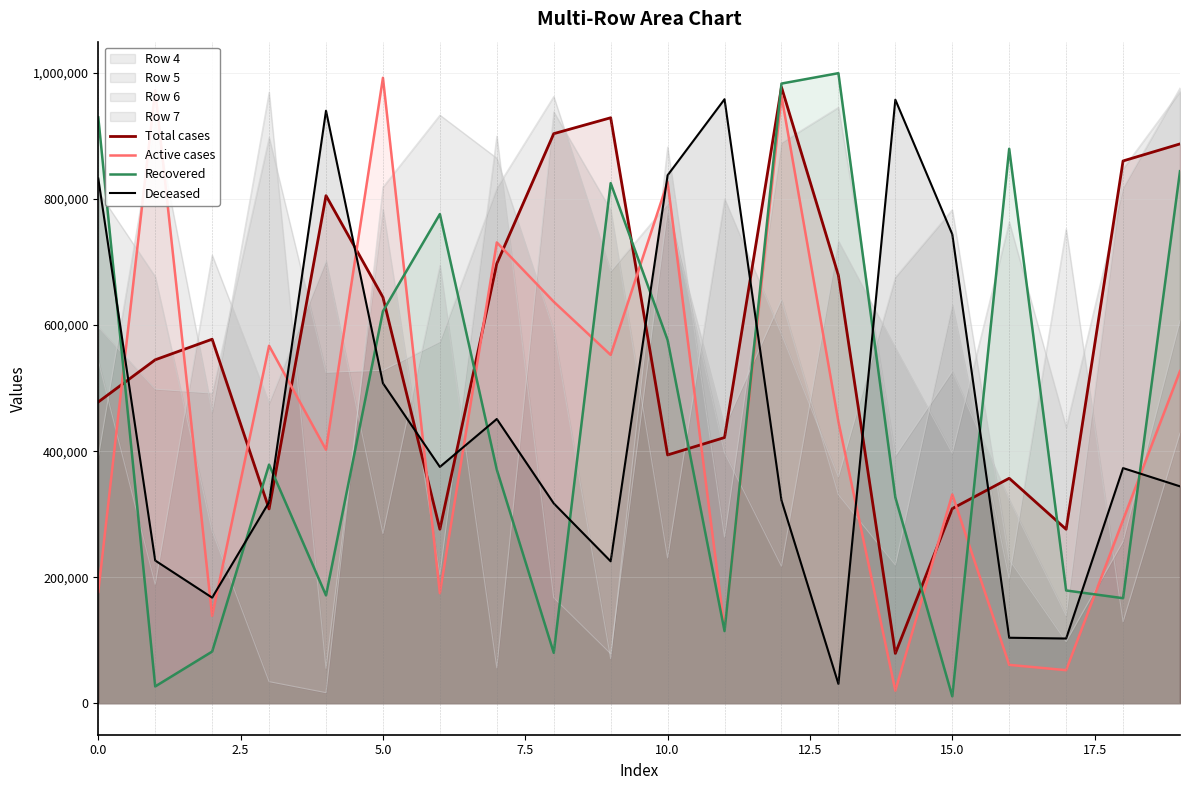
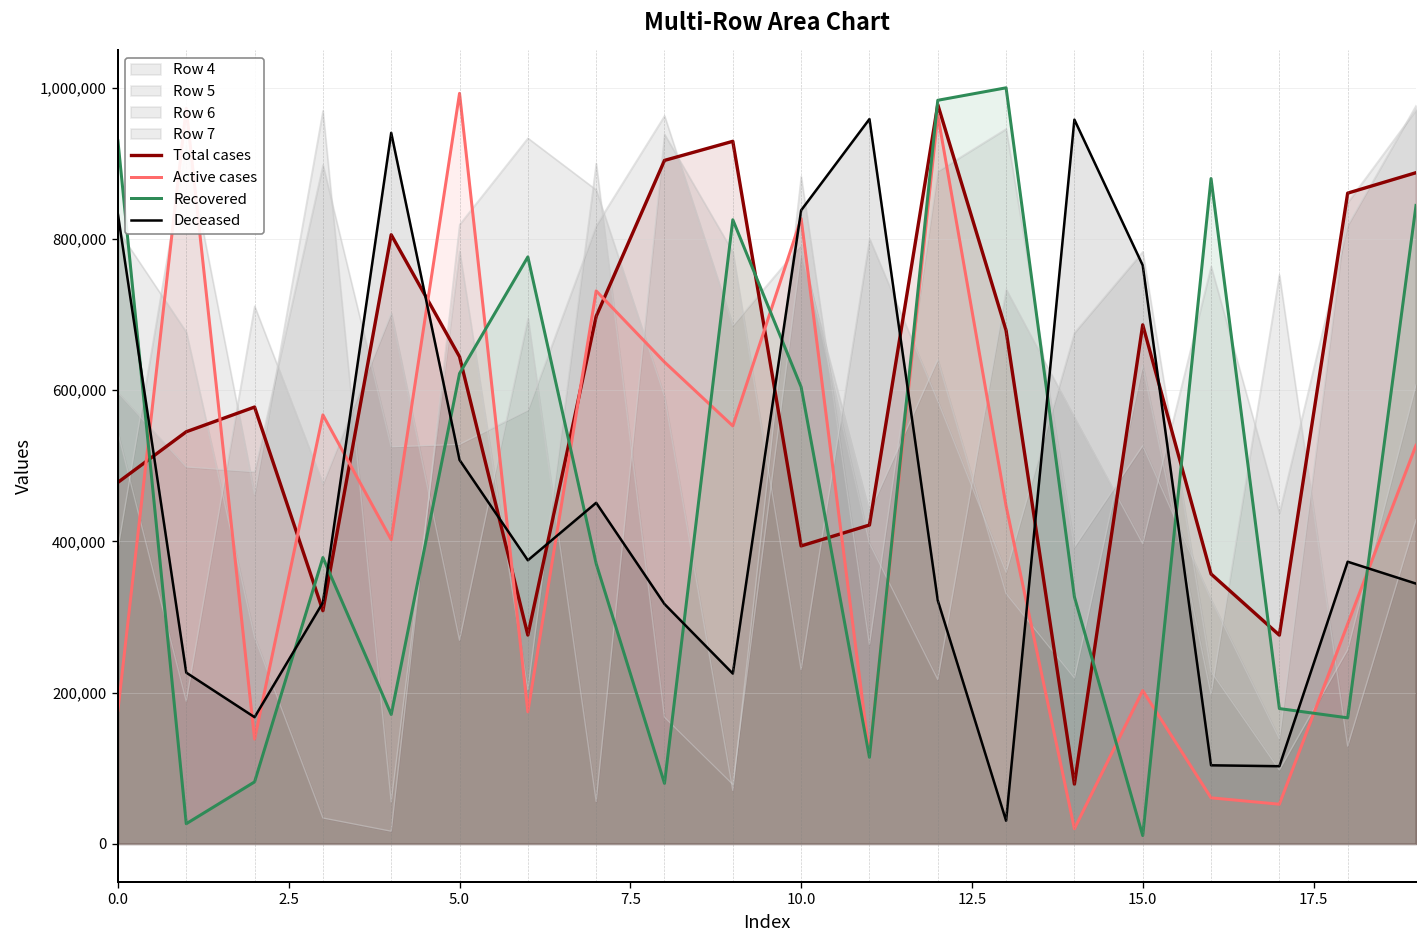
Recovered, 10.0: 580,000 -> 600,000
Total cases, 15.0: 310,000 -> 690,000
Active cases, 15.0: 330,000 -> 200,000
Deceased, 15.0: 740,000 -> 770,000
